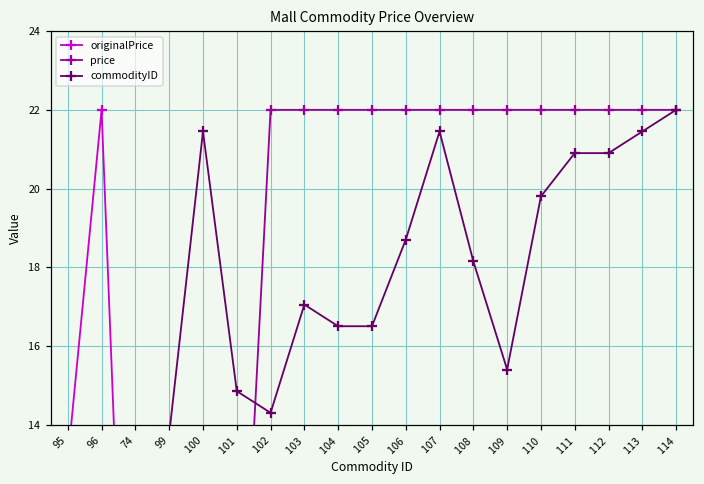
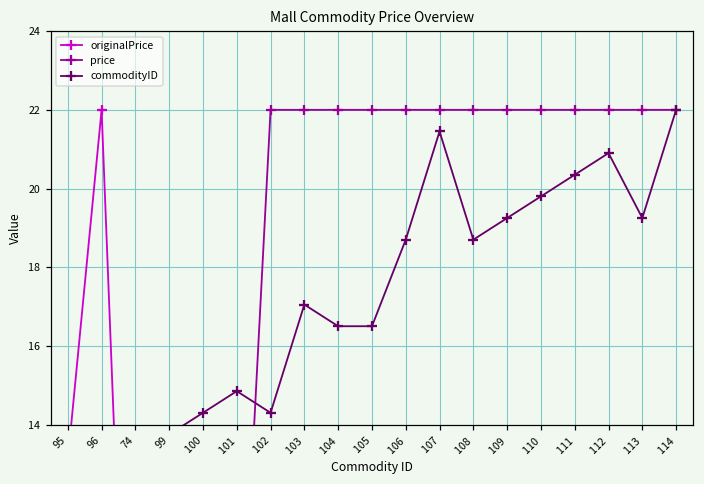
commodityID, 100: 21.5 -> 14.3
commodityID, 108: 18.2 -> 18.7
commodityID, 109: 15.4 -> 19.3
commodityID, 111: 20.9 -> 20.4
commodityID, 113: 21.5 -> 19.3
